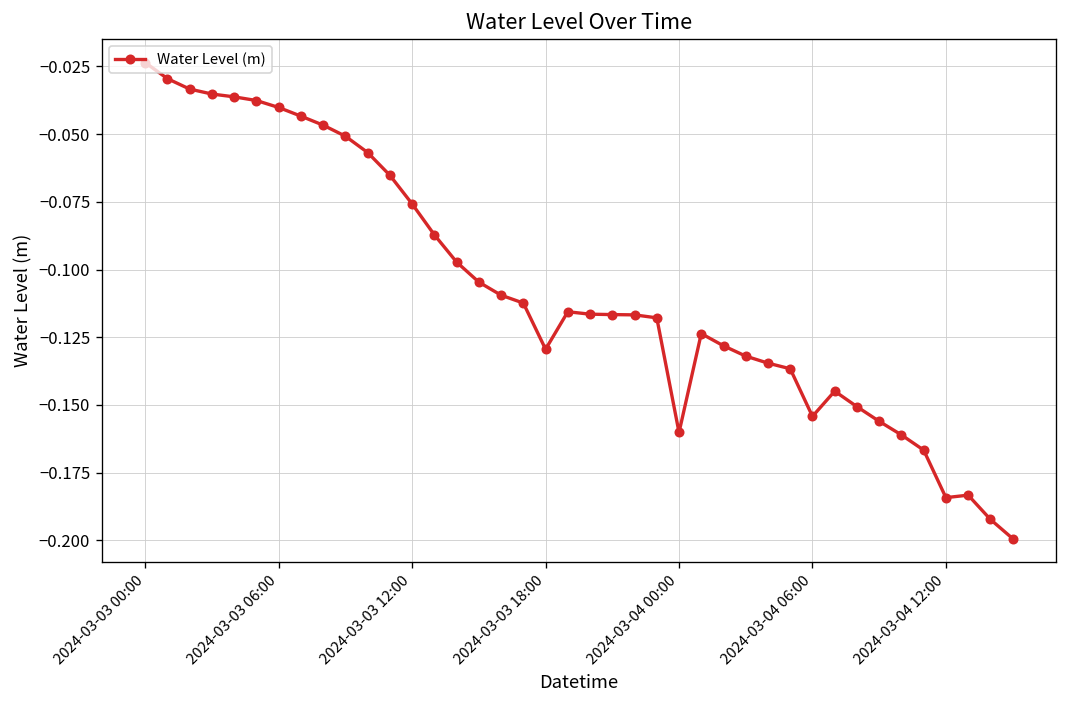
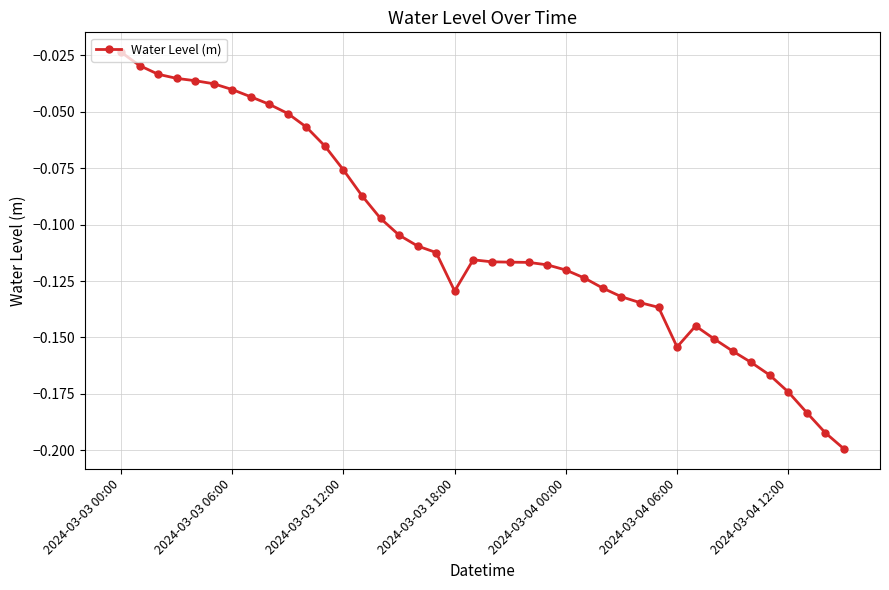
2024-03-04 00:00: -0.160 -> -0.120
2024-03-04 12:00: -0.184 -> -0.174
